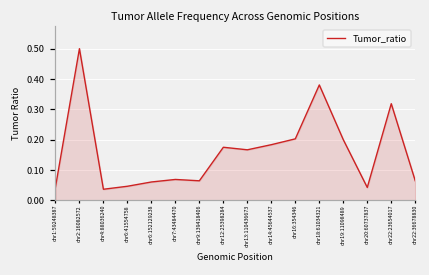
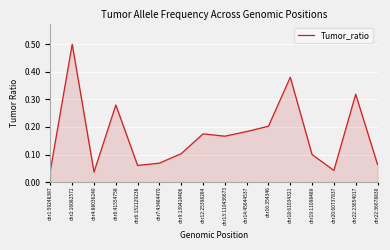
chr6:41554758: 0.05 -> 0.28
chr9:139418406: 0.06 -> 0.10
chr19:11098489: 0.2 -> 0.1
